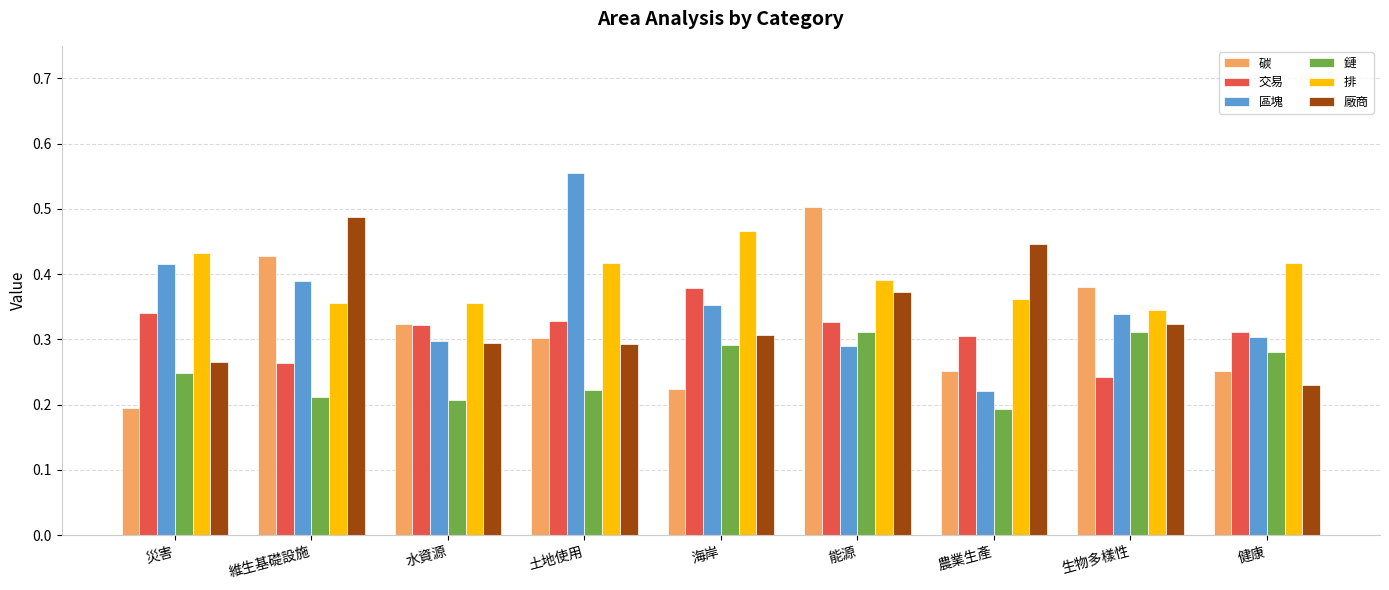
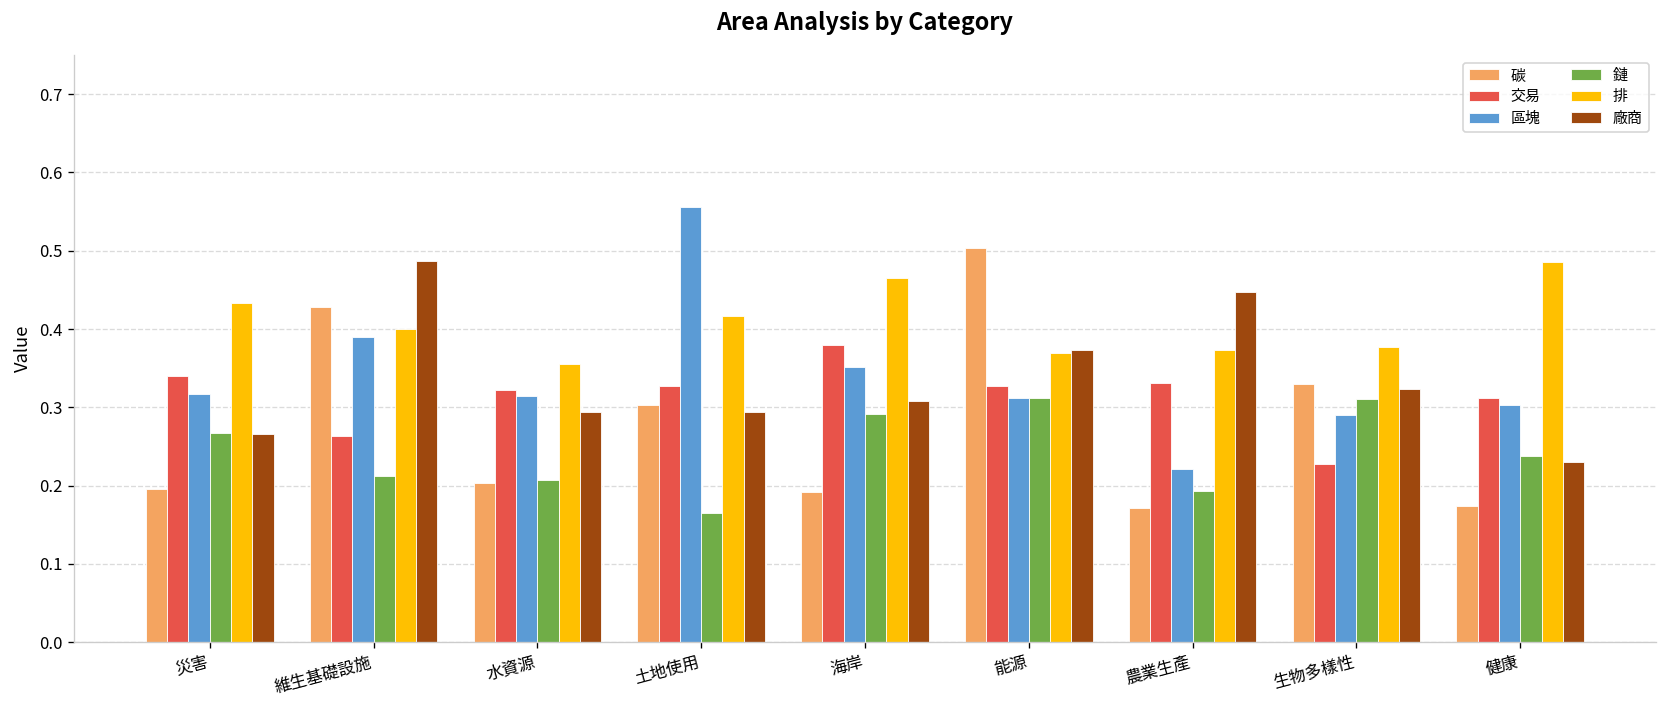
區塊, 災害: 0.42 -> 0.32
鏈, 災害: 0.25 -> 0.27
排, 維生基礎設施: 0.36 -> 0.40
碳, 水資源: 0.32 -> 0.20
區塊, 水資源: 0.30 -> 0.31
鏈, 土地使用: 0.22 -> 0.17
碳, 海岸: 0.22 -> 0.19
區塊, 能源: 0.29 -> 0.31
排, 能源: 0.39 -> 0.37
碳, 農業生產: 0.25 -> 0.17
交易, 農業生產: 0.30 -> 0.33
排, 農業生產: 0.36 -> 0.37
碳, 生物多樣性: 0.38 -> 0.33
交易, 生物多樣性: 0.24 -> 0.23
區塊, 生物多樣性: 0.34 -> 0.29
排, 生物多樣性: 0.35 -> 0.38
碳, 健康: 0.25 -> 0.17
鏈, 健康: 0.28 -> 0.24
排, 健康: 0.42 -> 0.49
